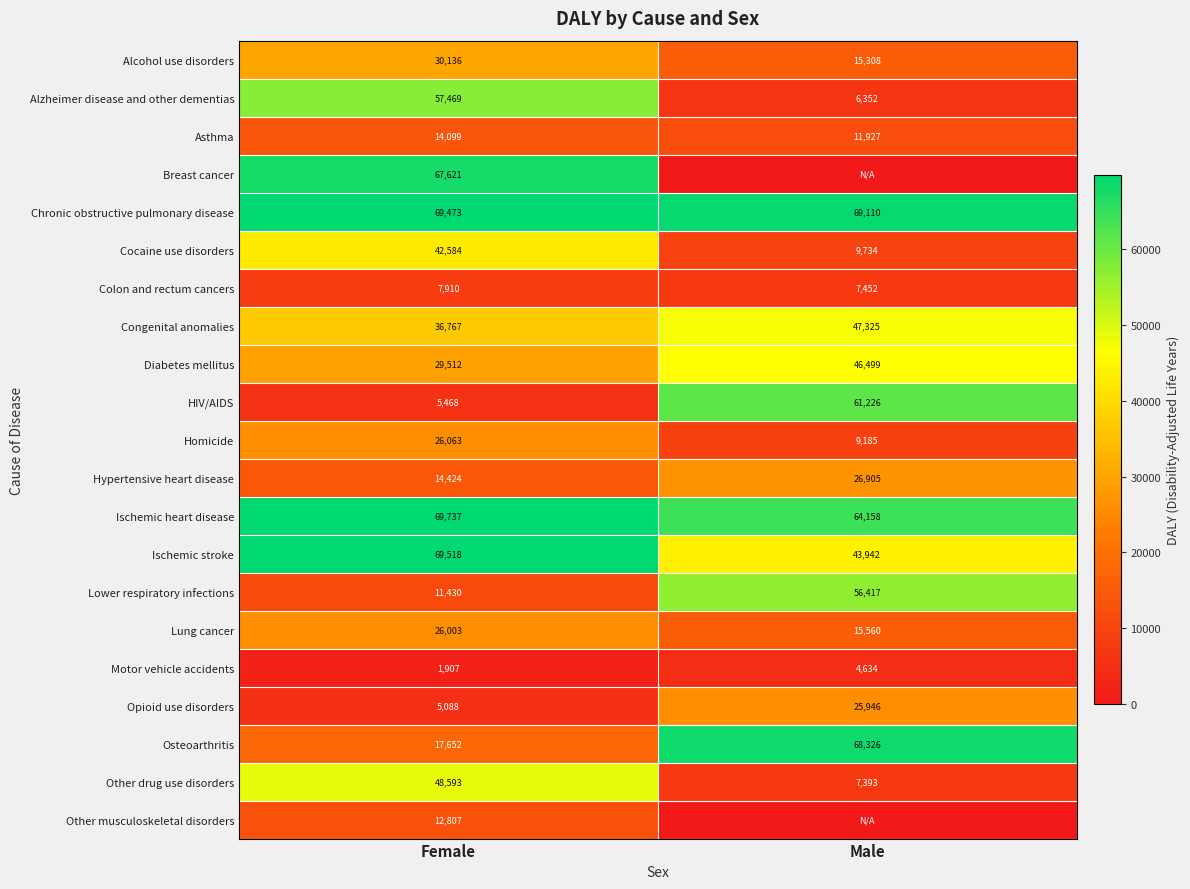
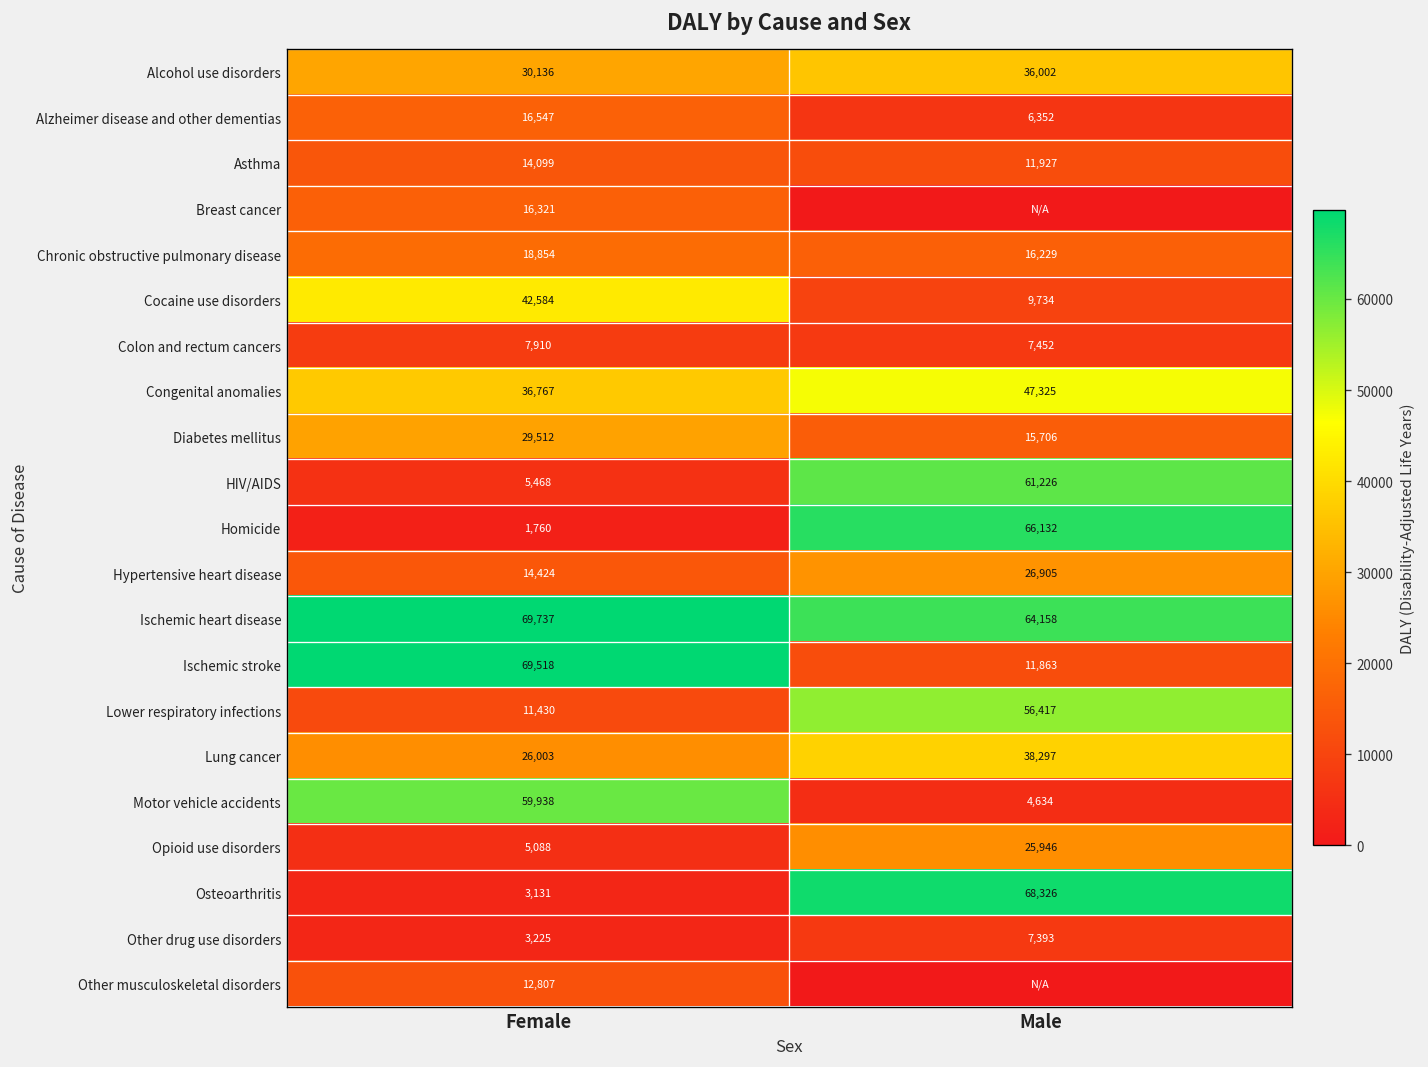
Alcohol use disorders, Male: 15,308 -> 36,002
Alzheimer disease and other dementias, Female: 57,469 -> 16,547
Breast cancer, Female: 67,621 -> 16,321
Chronic obstructive pulmonary disease, Female: 69,473 -> 18,854
Chronic obstructive pulmonary disease, Male: 69,110 -> 16,229
Diabetes mellitus, Male: 46,499 -> 15,706
Homicide, Female: 26,063 -> 1,760
Homicide, Male: 9,185 -> 66,132
Ischemic stroke, Male: 43,942 -> 11,863
Lung cancer, Male: 15,560 -> 38,297
Motor vehicle accidents, Female: 1,907 -> 59,938
Osteoarthritis, Female: 17,652 -> 3,131
Other drug use disorders, Female: 48,593 -> 3,225
